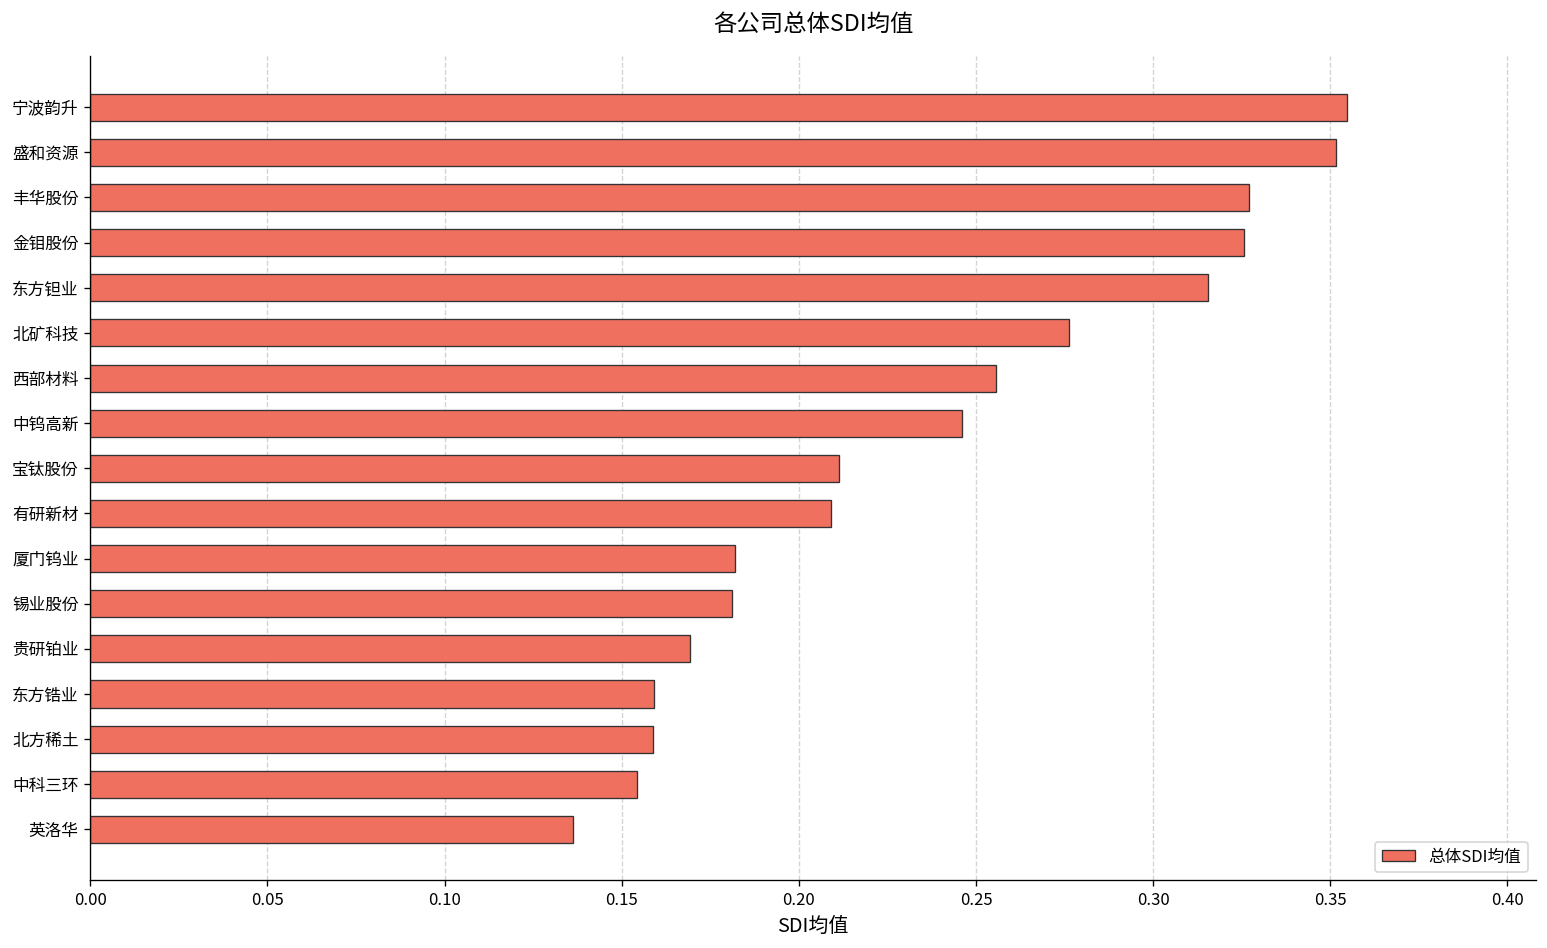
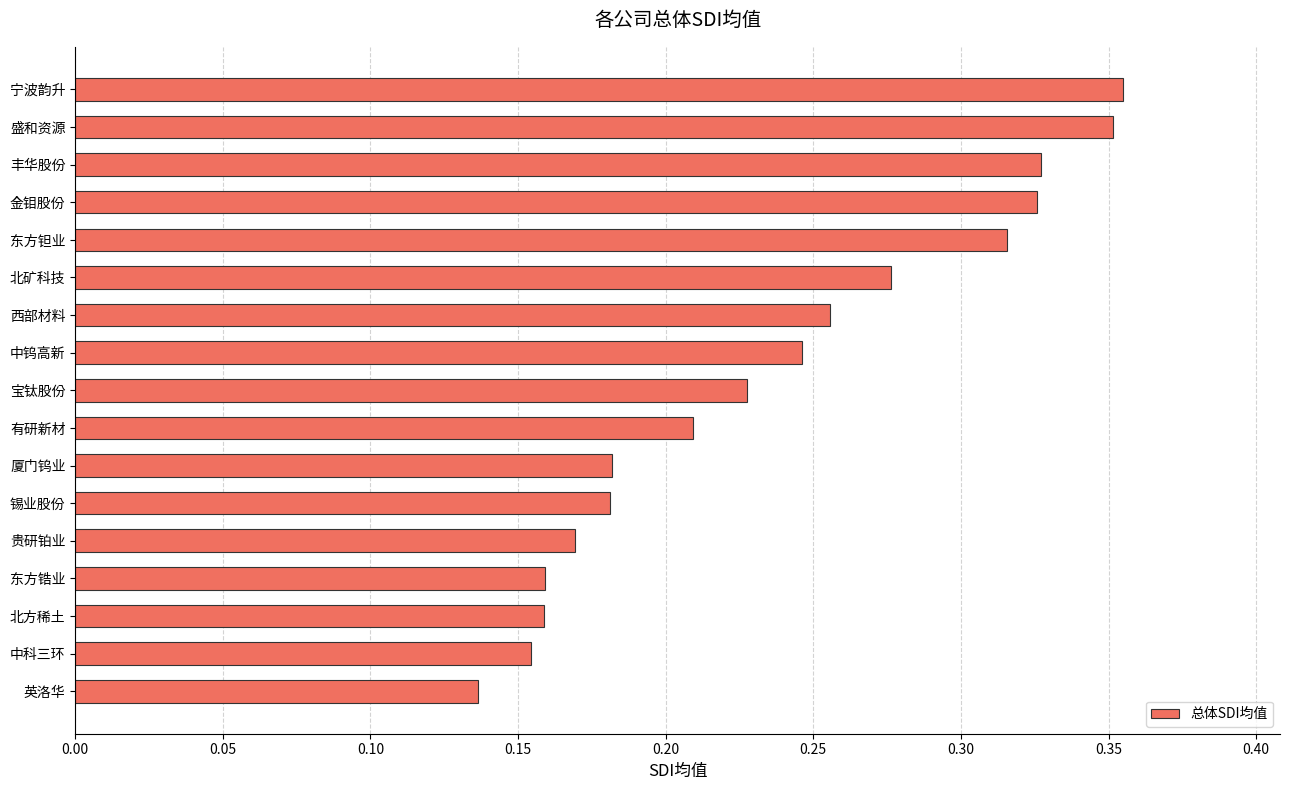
宝钛股份: 0.211 -> 0.228
